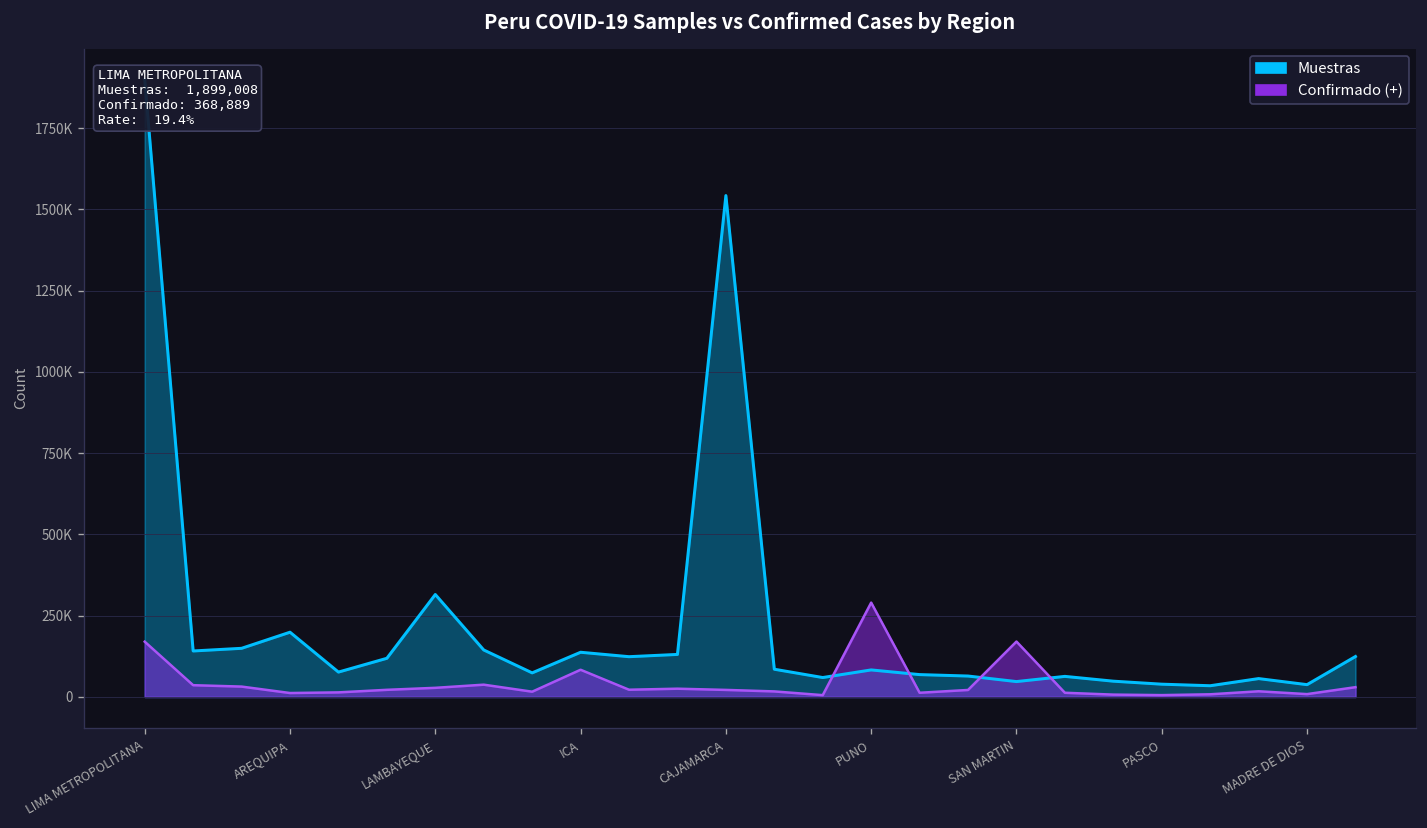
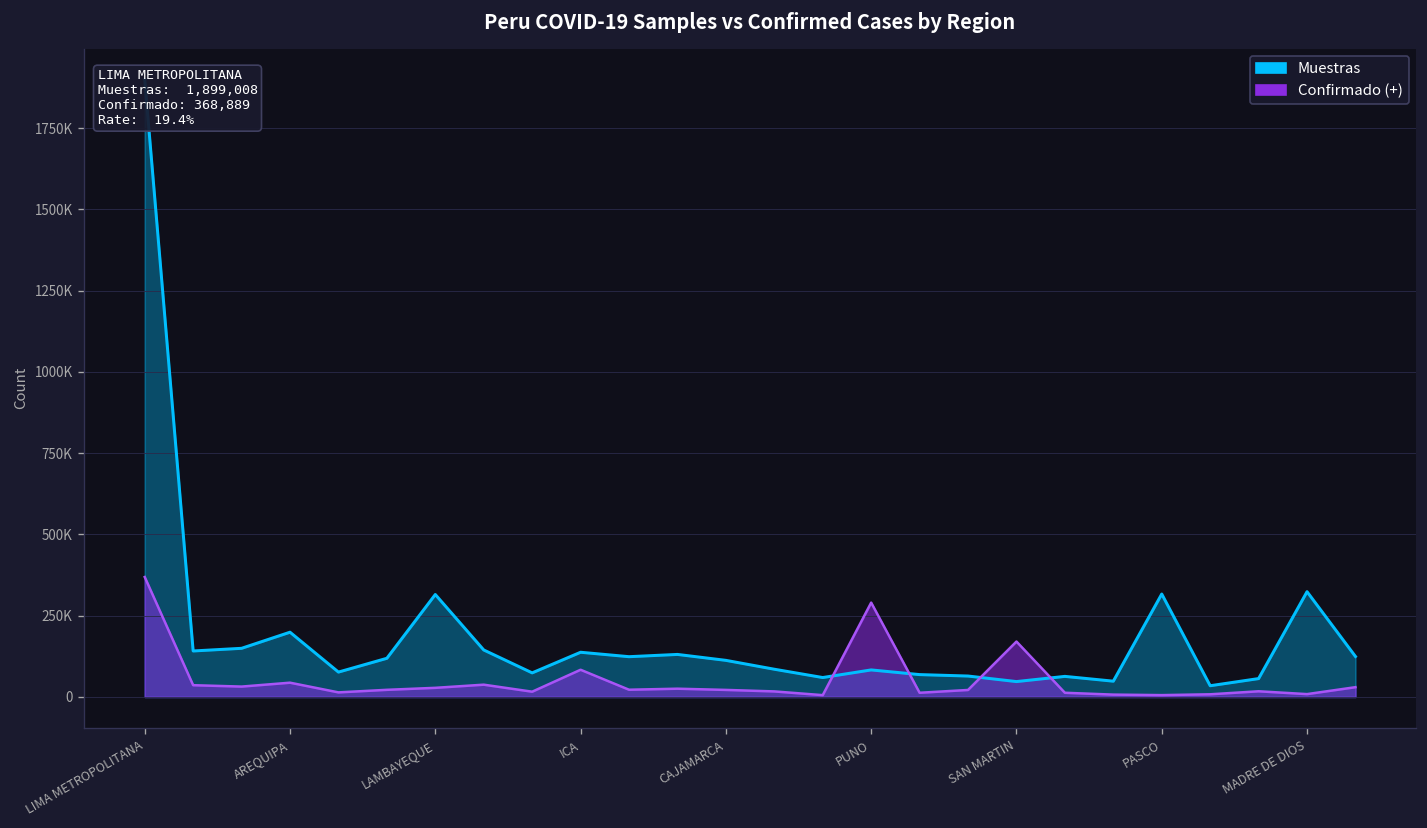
Confirmado (+), LIMA METROPOLITANA: 170000 -> 370000
Confirmado (+), AREQUIPA: 10000 -> 40000
Muestras, CAJAMARCA: 1540000 -> 110000
Muestras, PASCO: 40000 -> 320000
Muestras, MADRE DE DIOS: 40000 -> 320000
